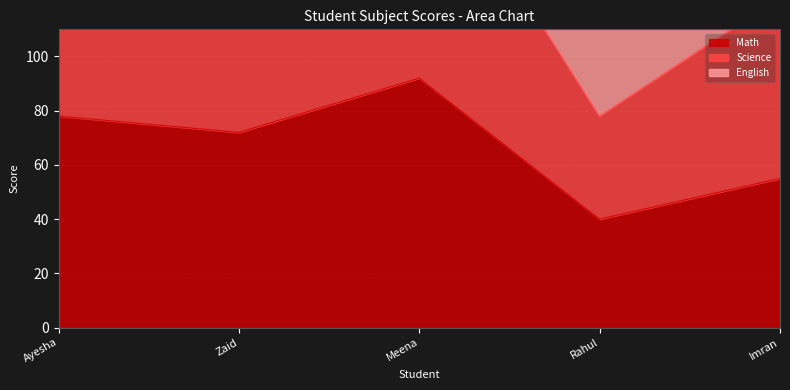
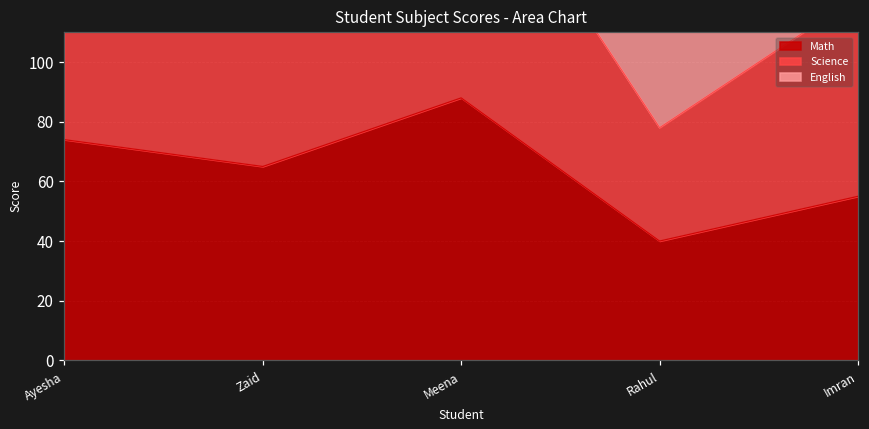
Math, Ayesha: 78 -> 74
Math, Zaid: 72 -> 65
Math, Meena: 92 -> 88
